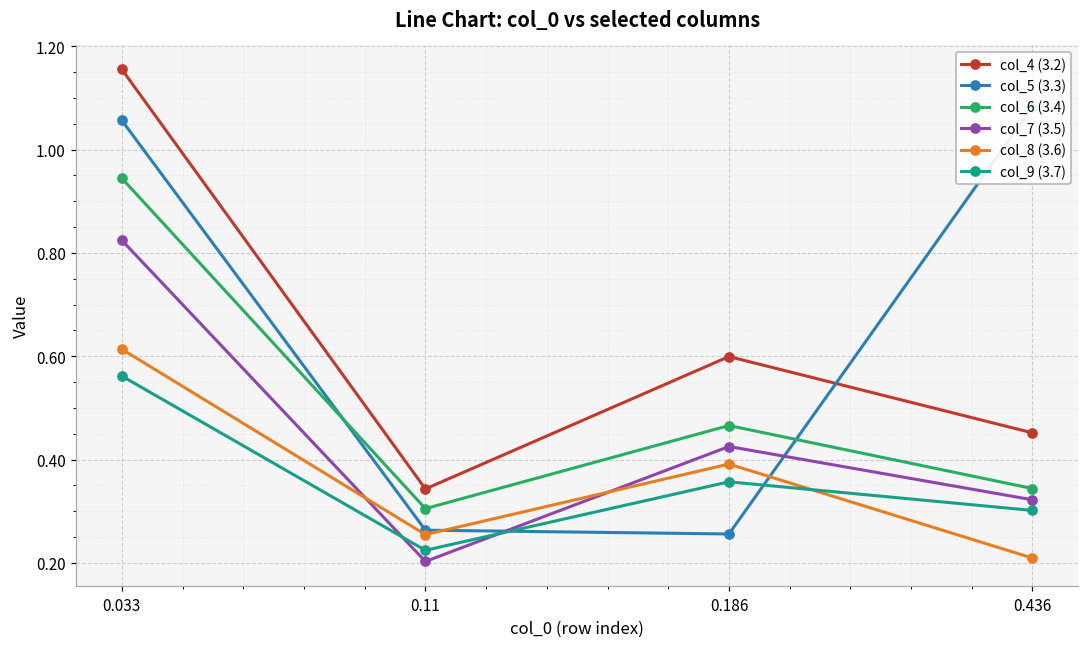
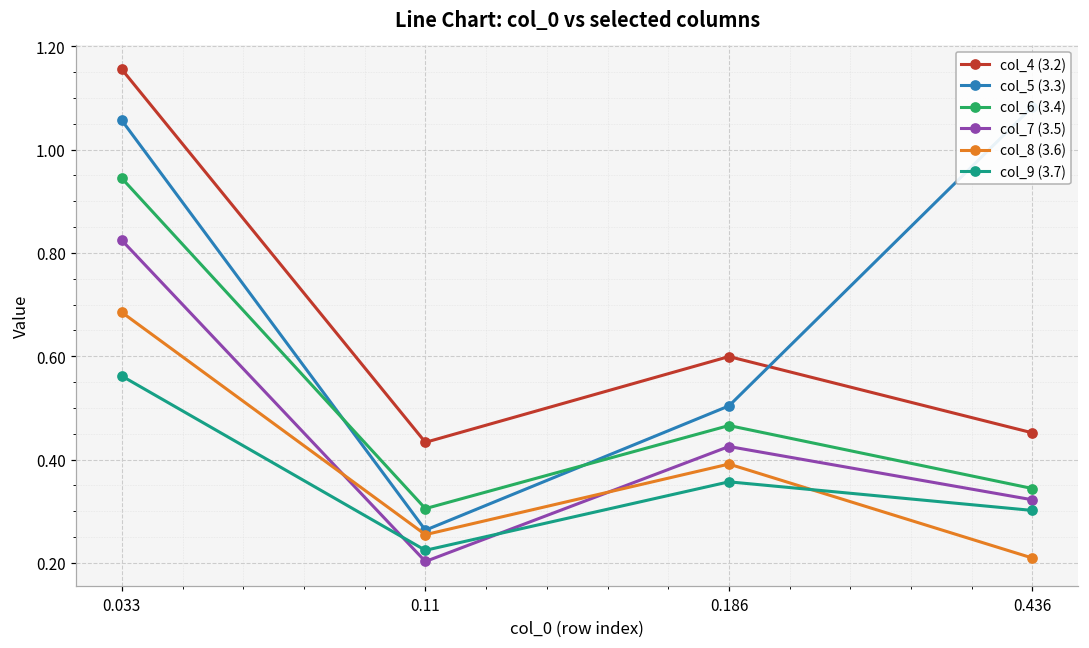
col_8 (3.6), 0.033: 0.61 -> 0.68
col_4 (3.2), 0.11: 0.34 -> 0.43
col_5 (3.3), 0.186: 0.26 -> 0.50
